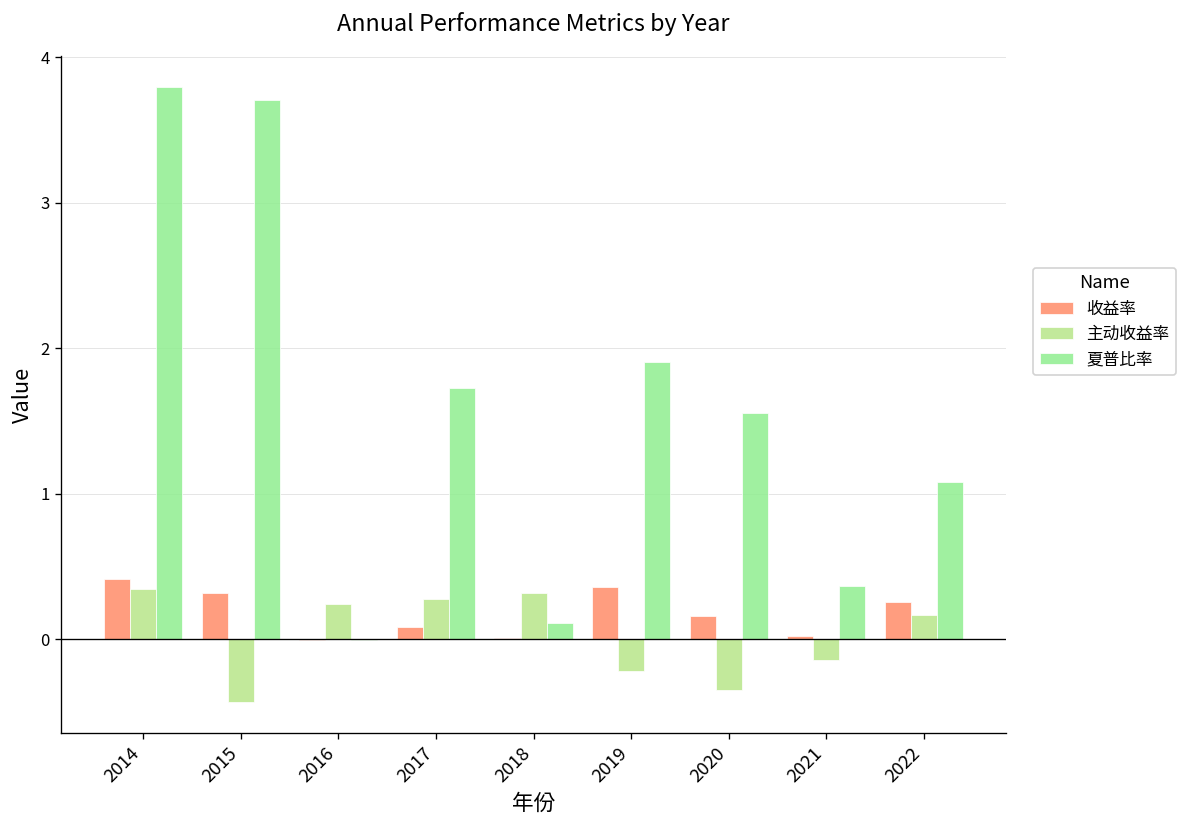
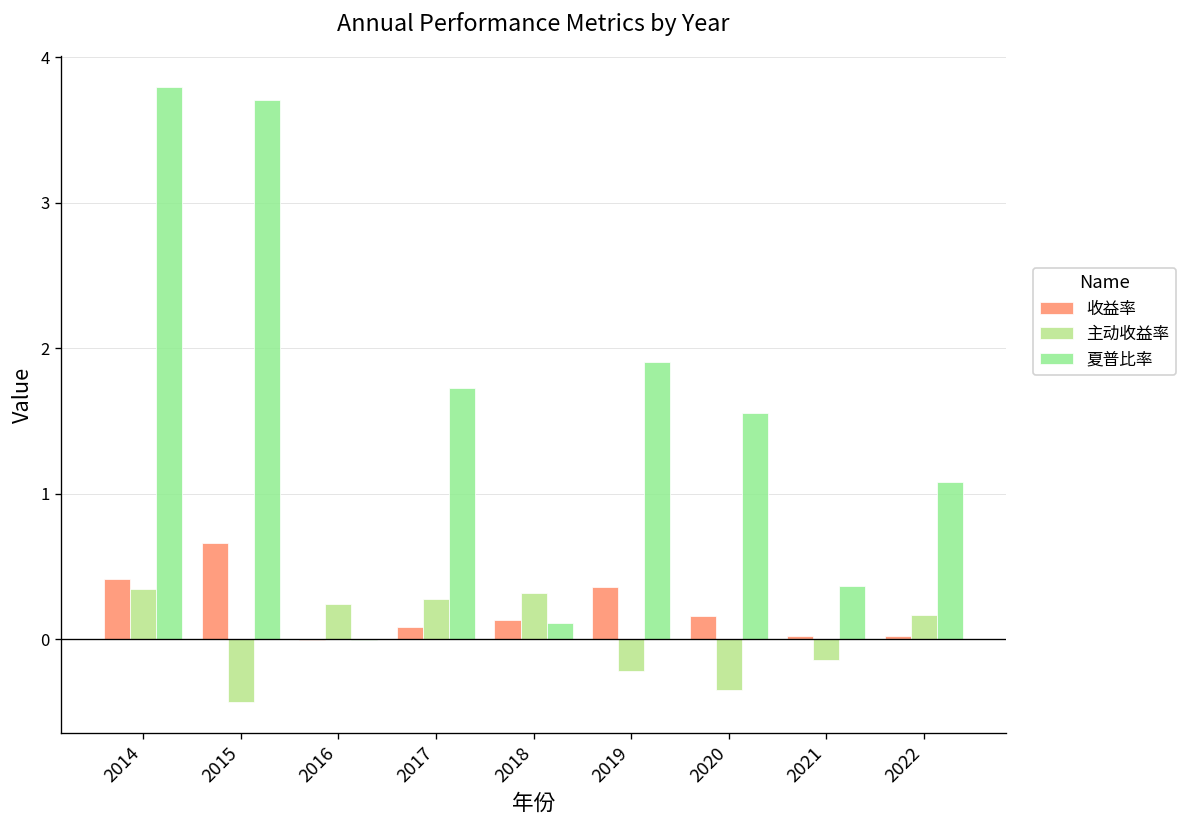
收益率, 2015: 0.32 -> 0.66
收益率, 2018: 0.00 -> 0.13
收益率, 2022: 0.26 -> 0.02
